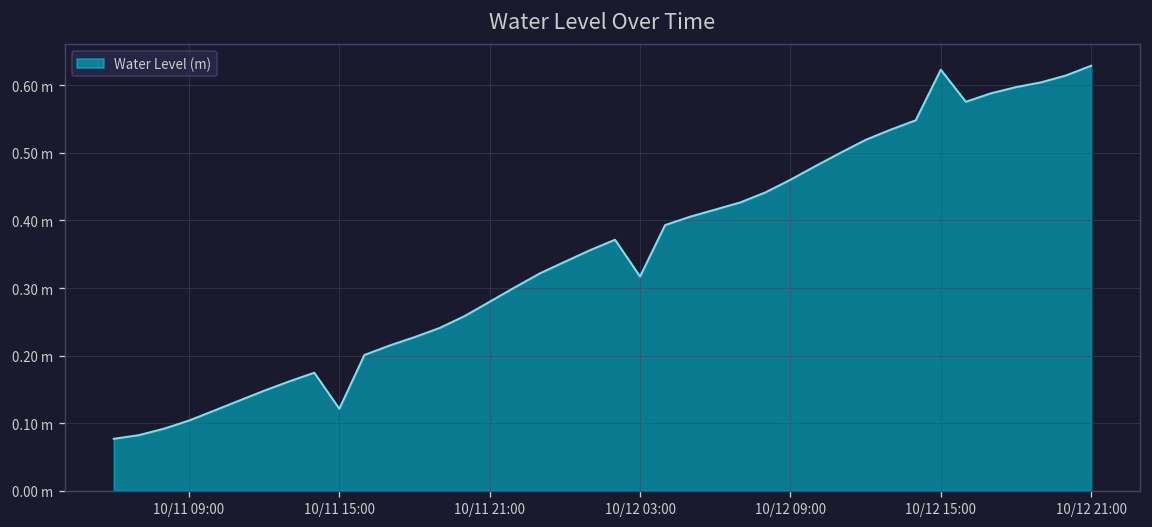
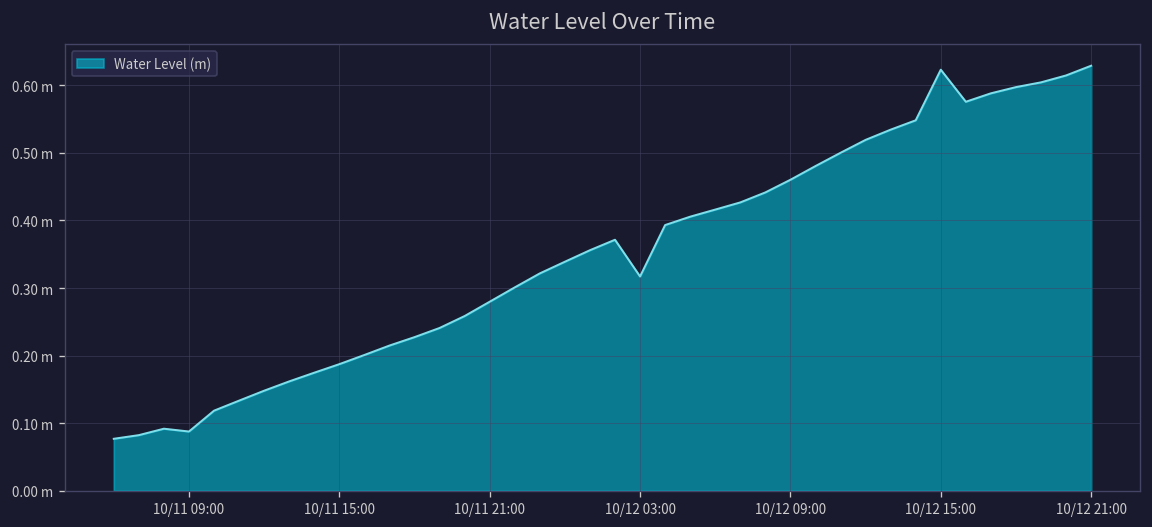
10/11 09:00: 0.10 m -> 0.09 m
10/11 15:00: 0.12 m -> 0.19 m
